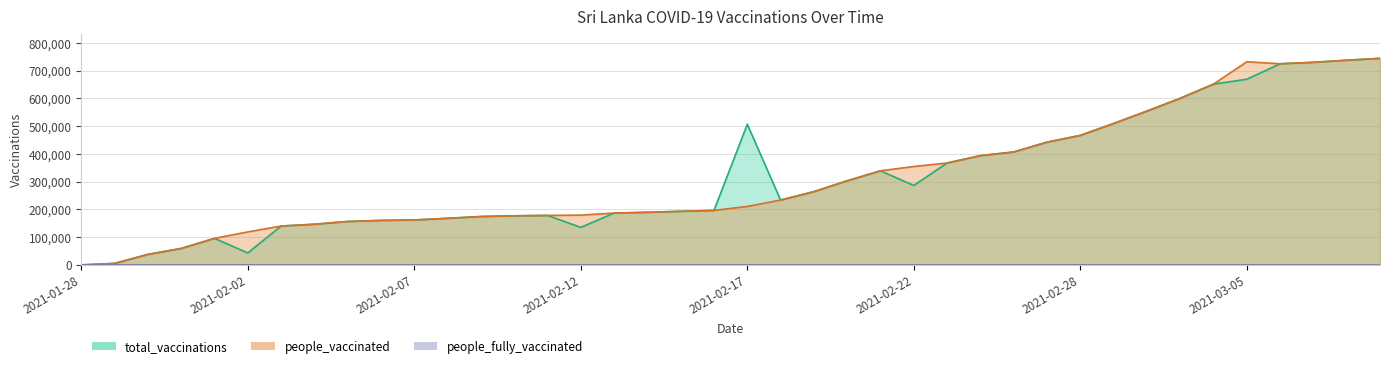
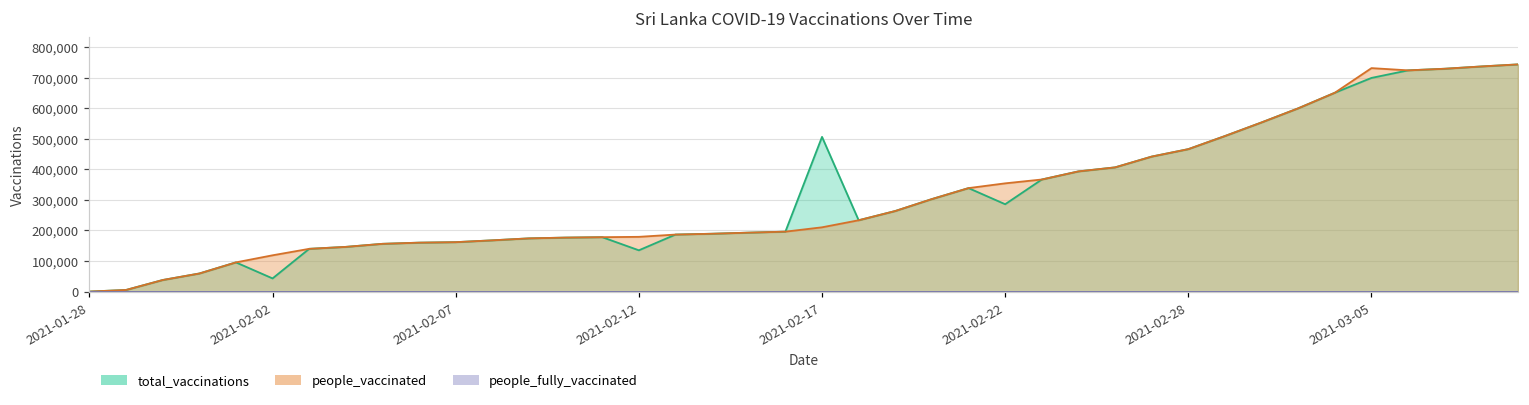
total_vaccinations, 2021-03-05: 670,000 -> 700,000
